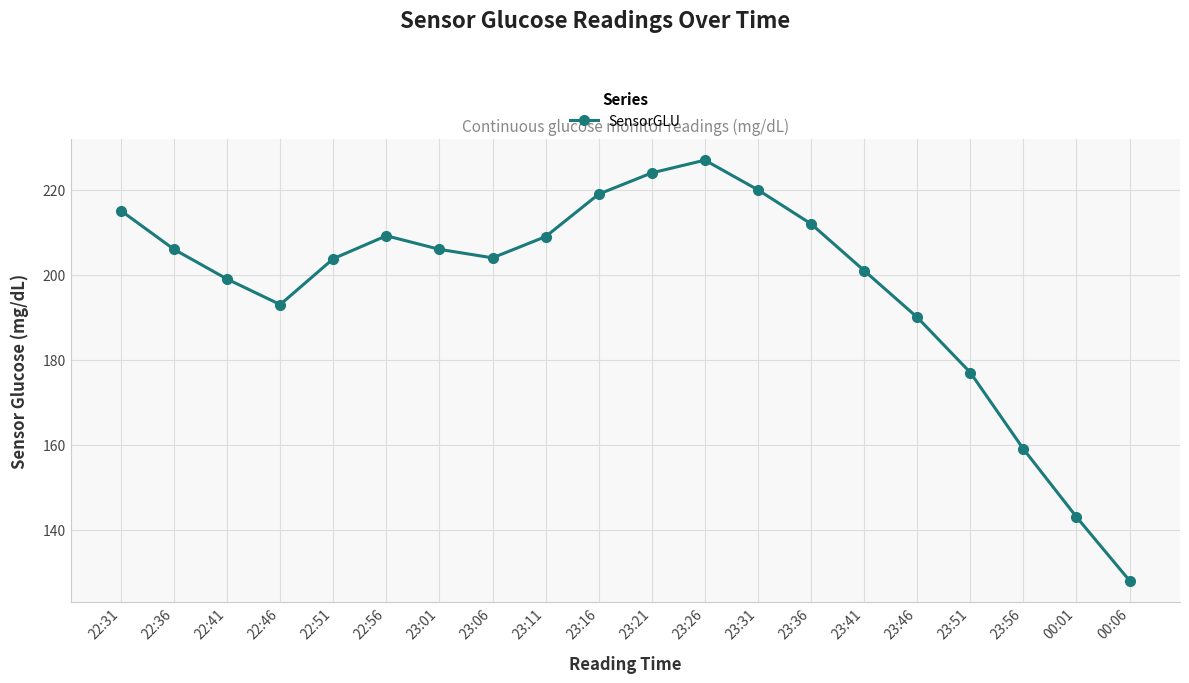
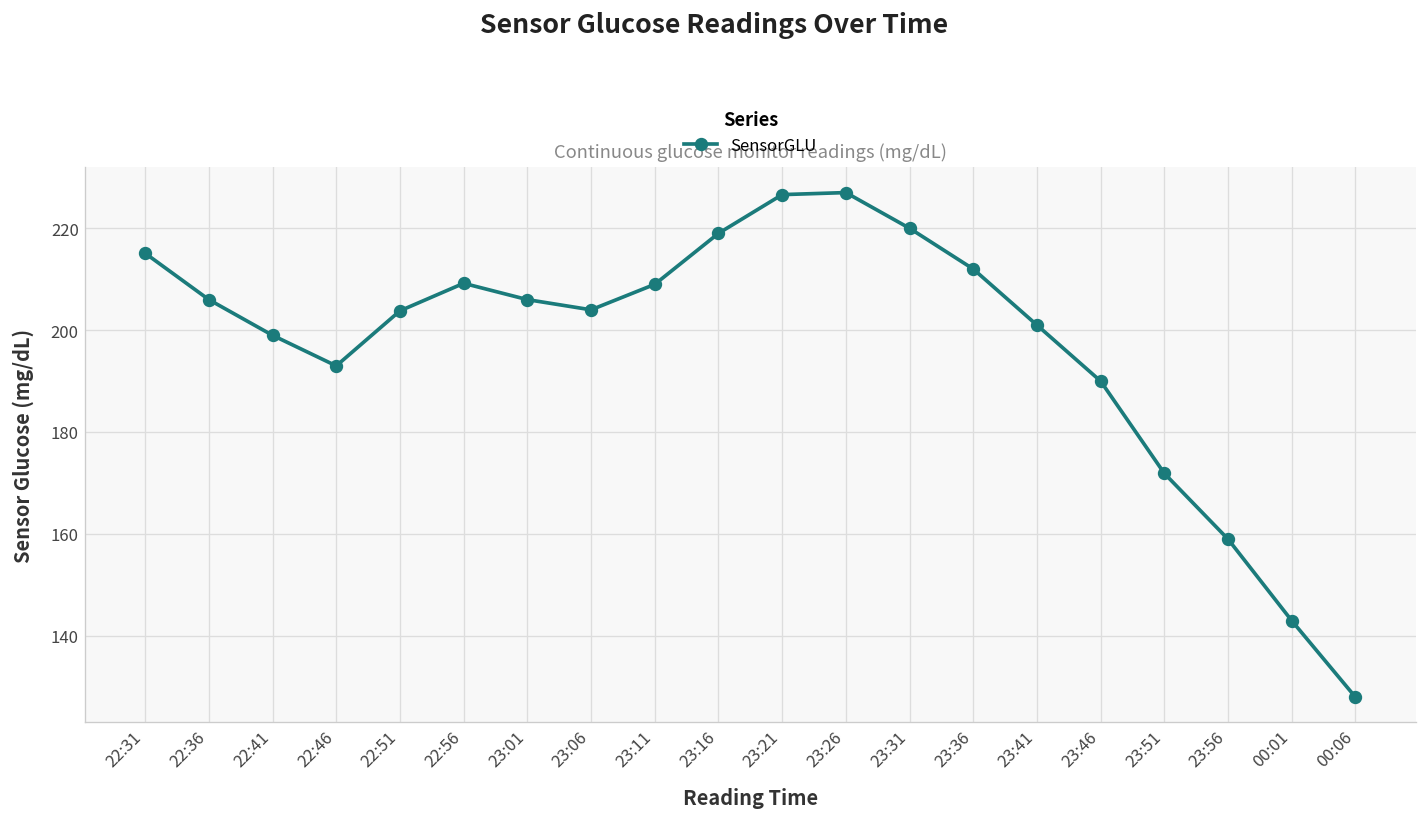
23:21: 224 -> 227
23:51: 177 -> 172
